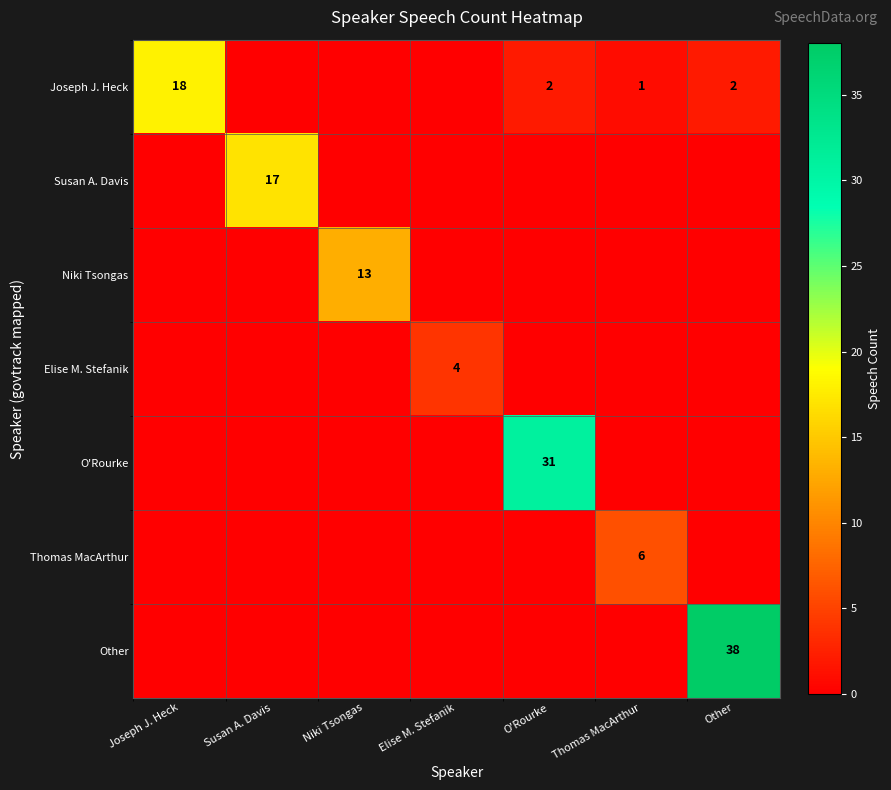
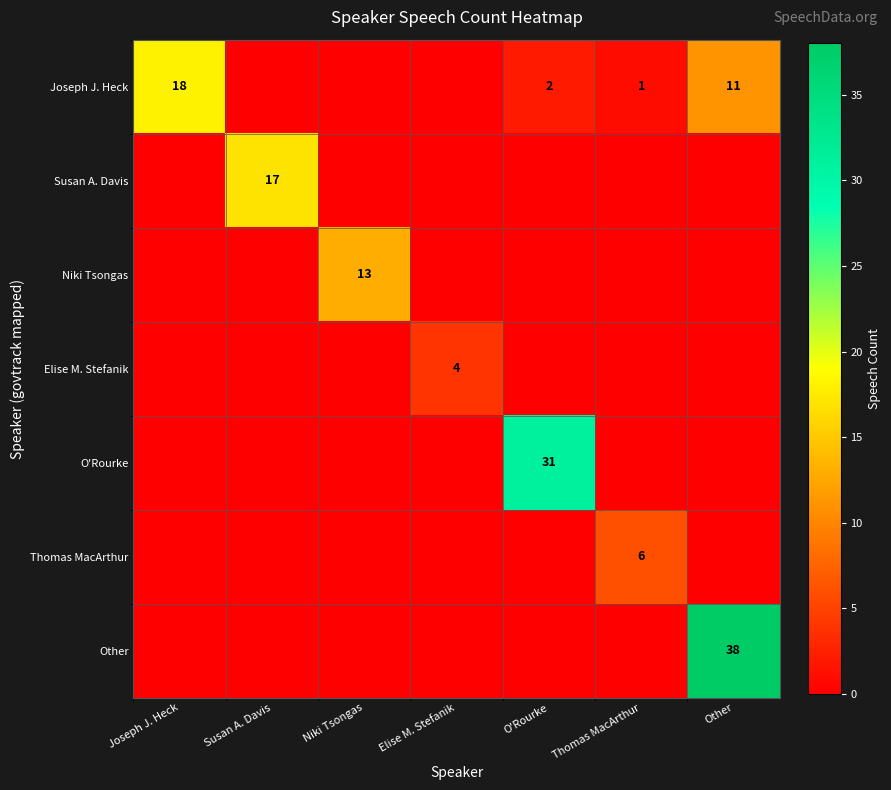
Joseph J. Heck, Other: 2 -> 11
